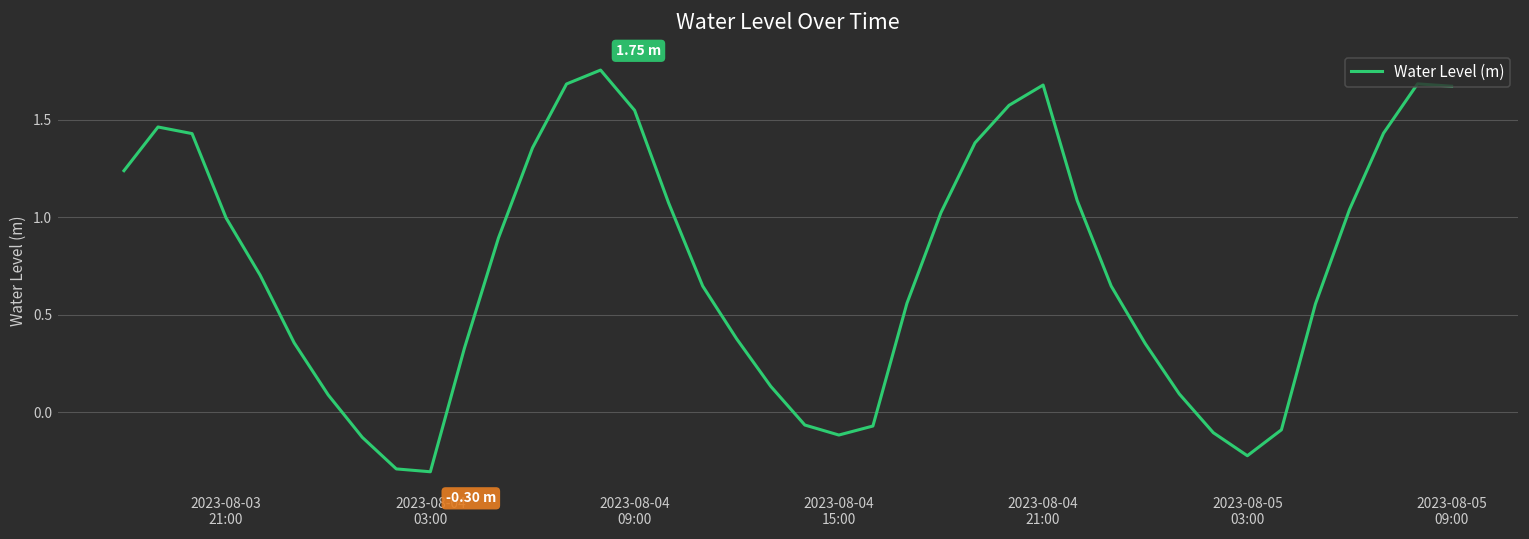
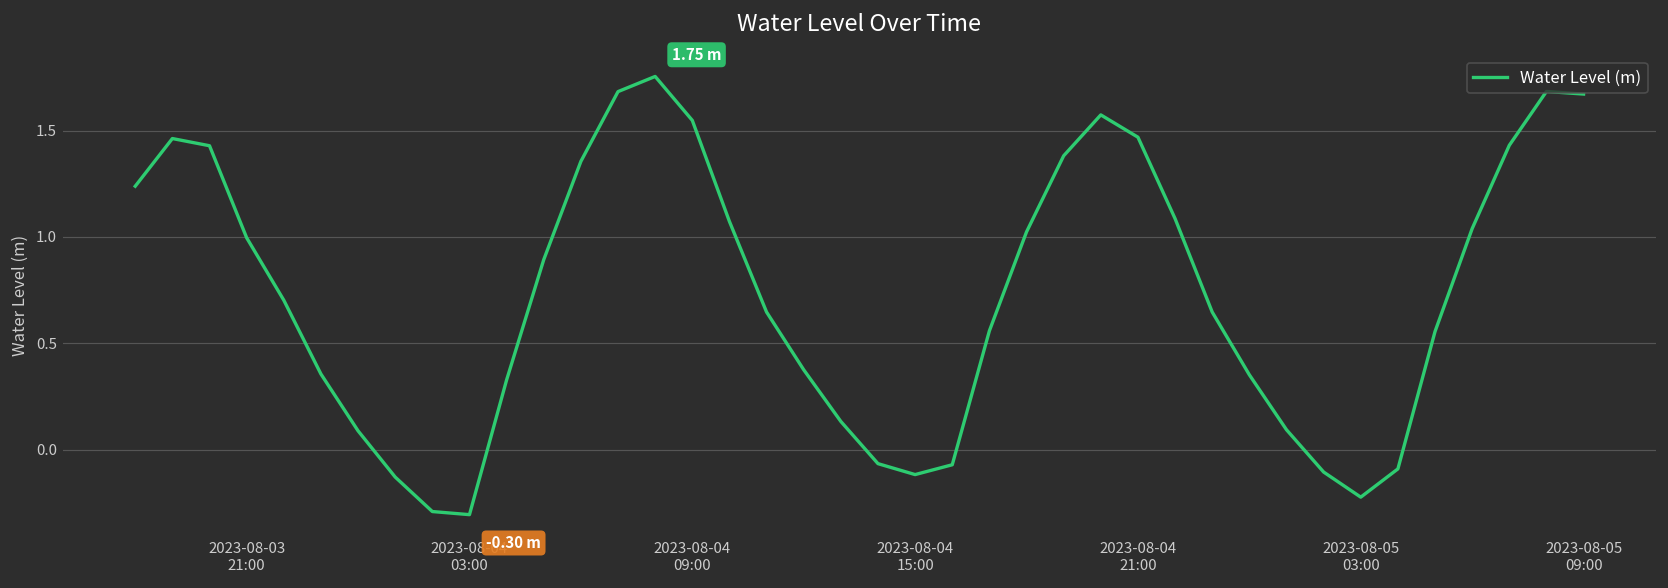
2023-08-04 21:00: 1.68 -> 1.47
